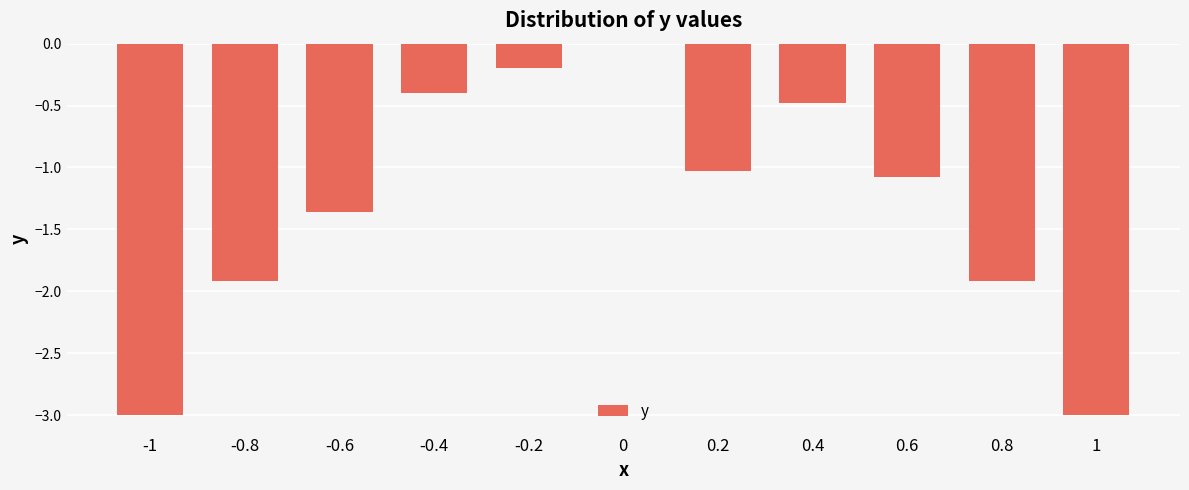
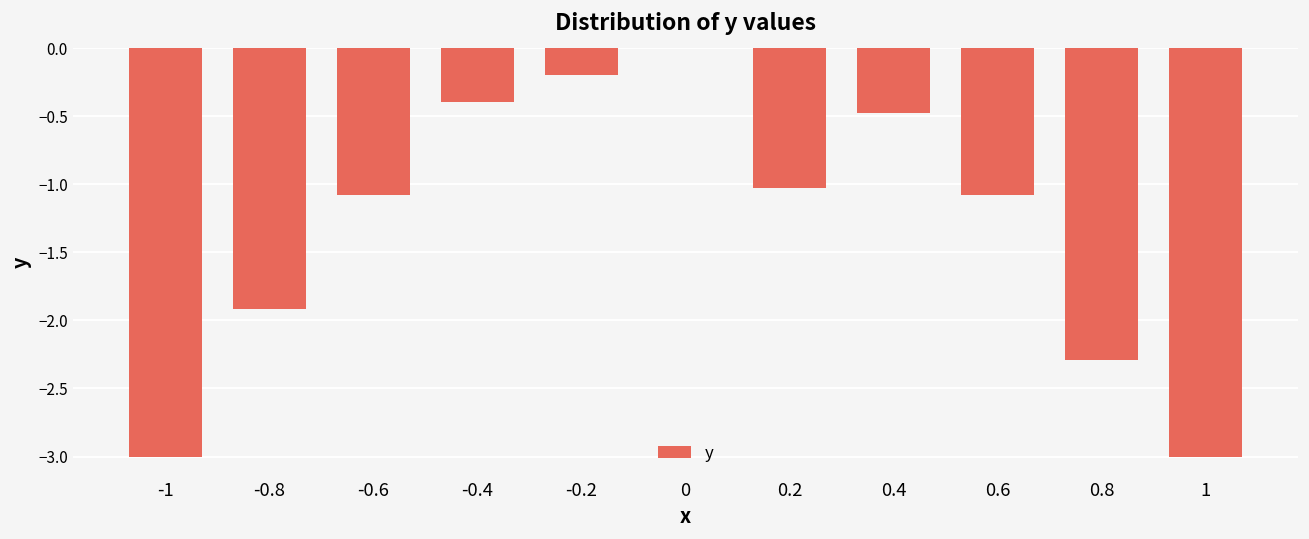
-0.6: -1.36 -> -1.08
0.8: -1.92 -> -2.29
